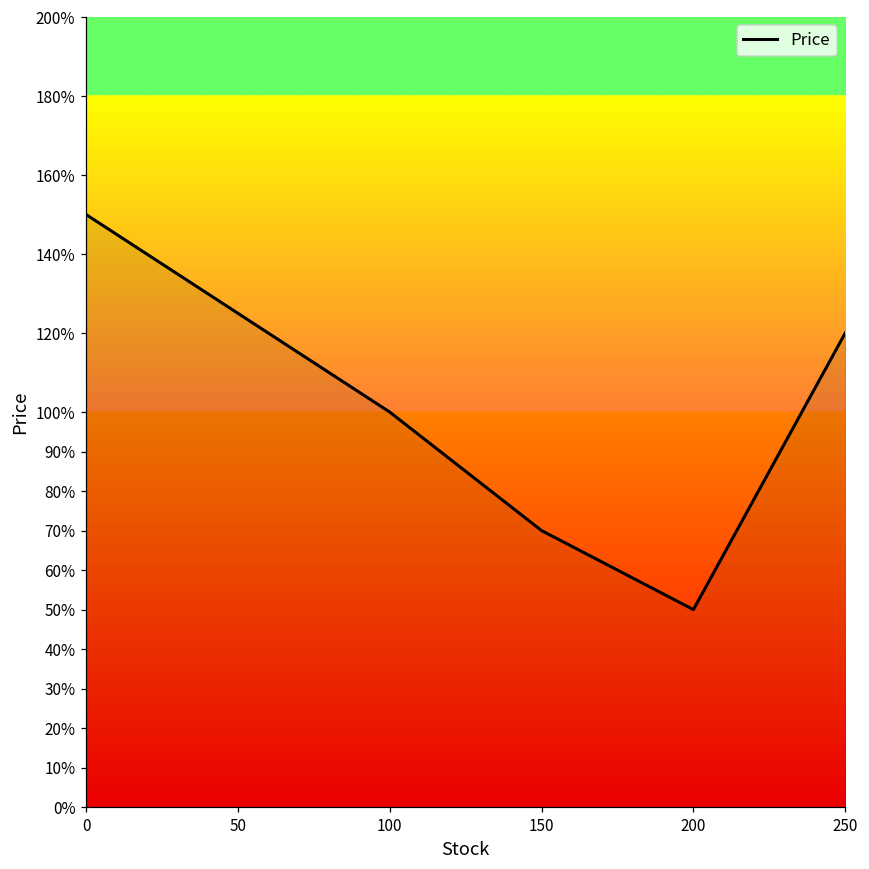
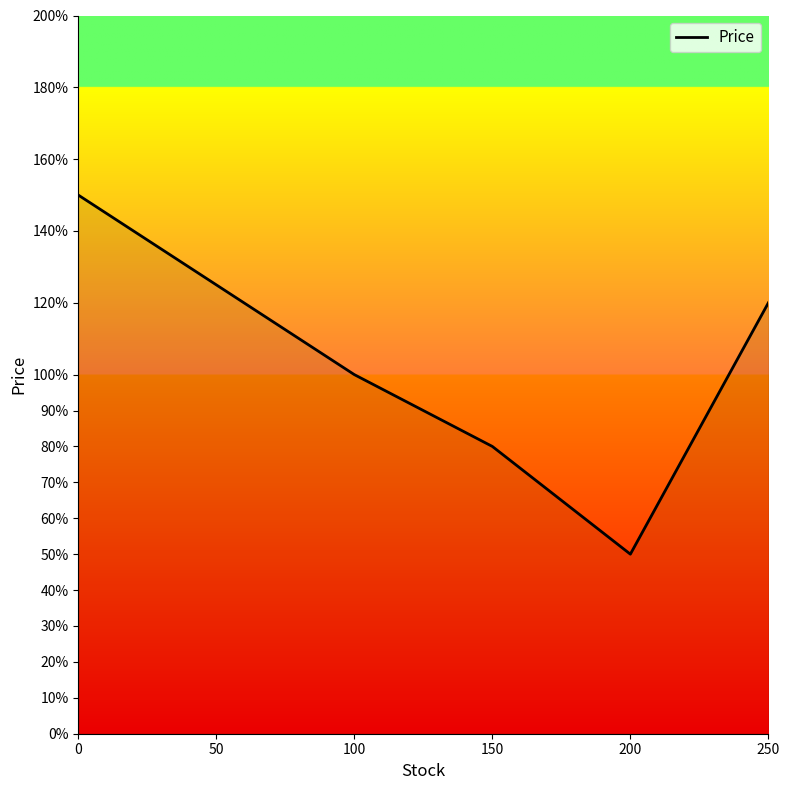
150: 70% -> 80%
